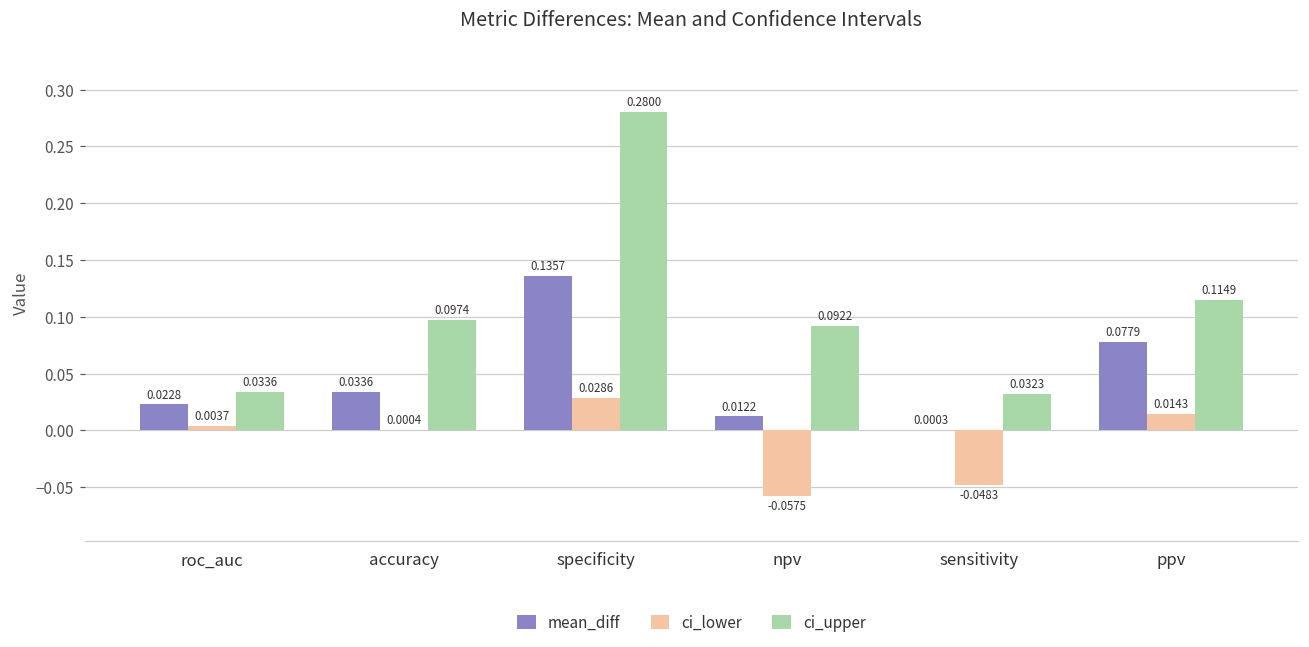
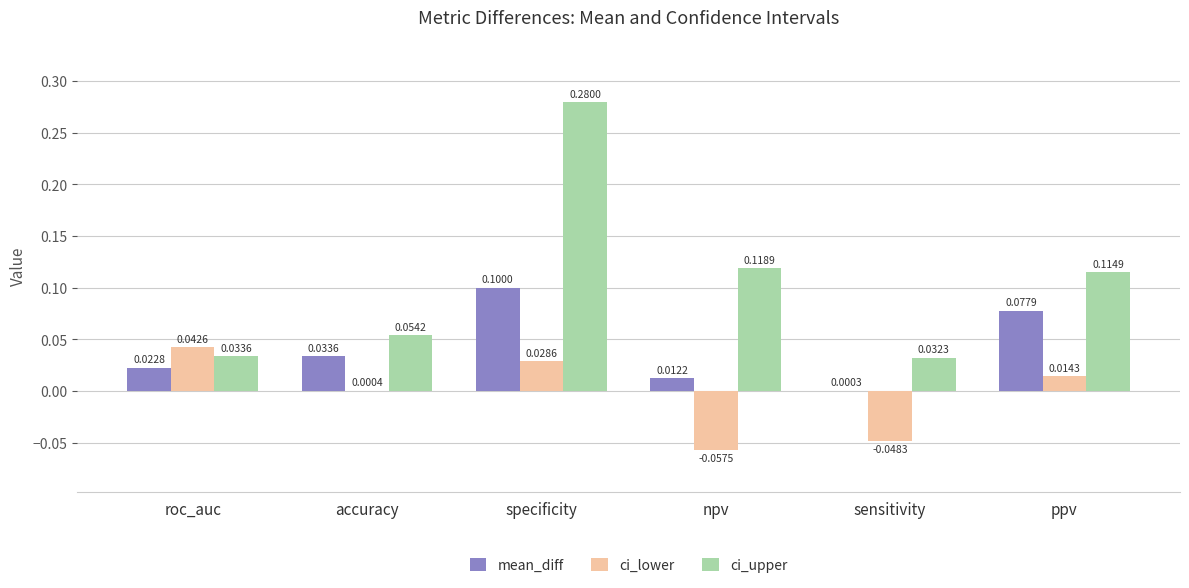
ci_lower, roc_auc: 0.0037 -> 0.0426
ci_upper, accuracy: 0.0974 -> 0.0542
mean_diff, specificity: 0.1357 -> 0.1000
ci_upper, npv: 0.0922 -> 0.1189
